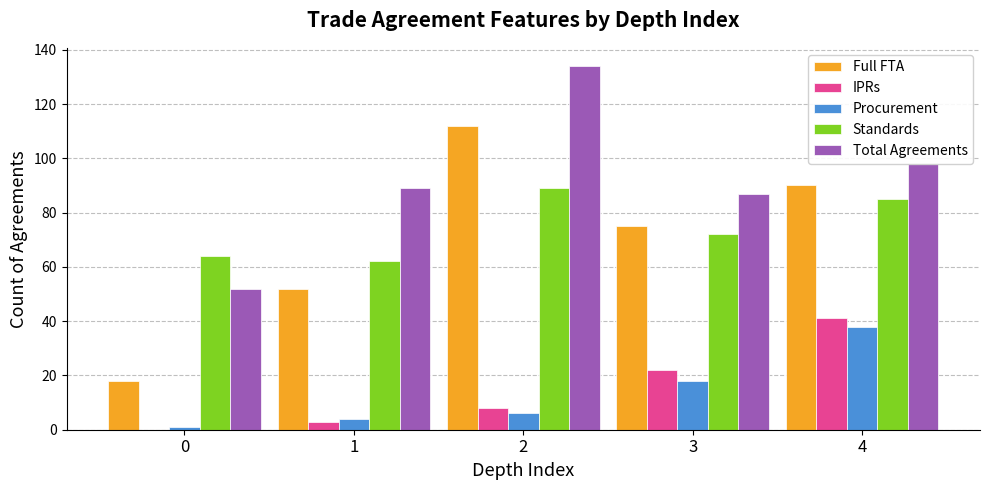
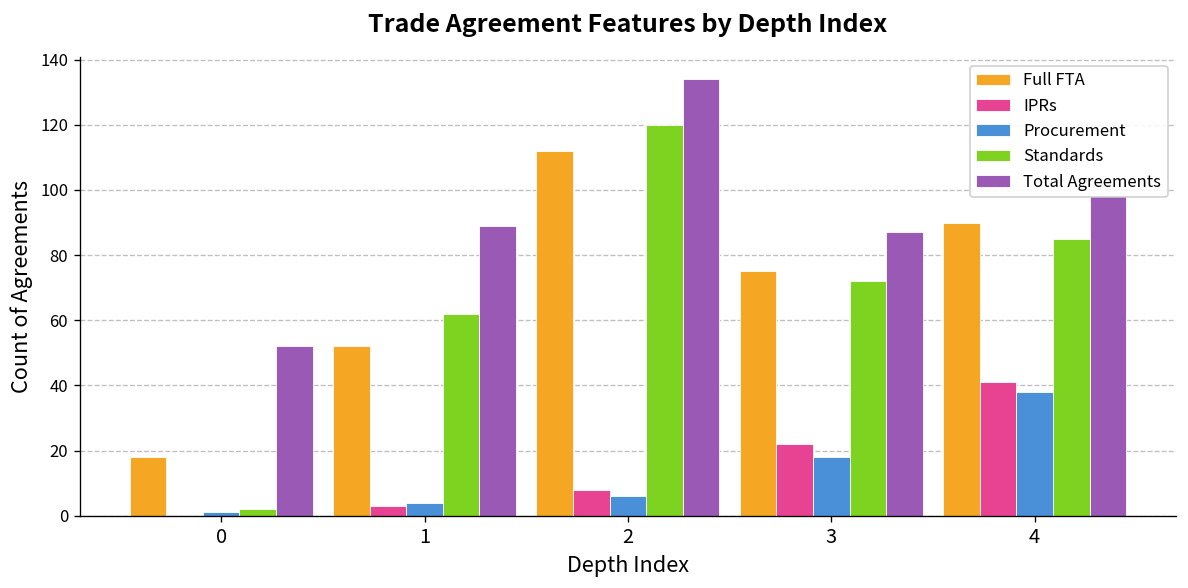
Standards, 0: 64 -> 2
Standards, 2: 89 -> 120
